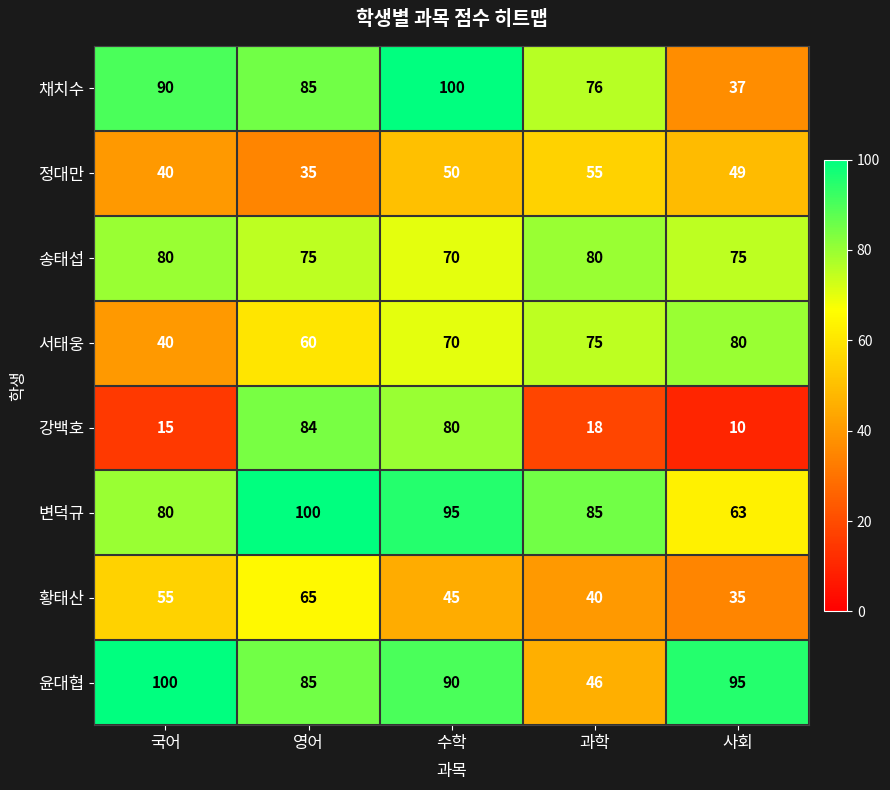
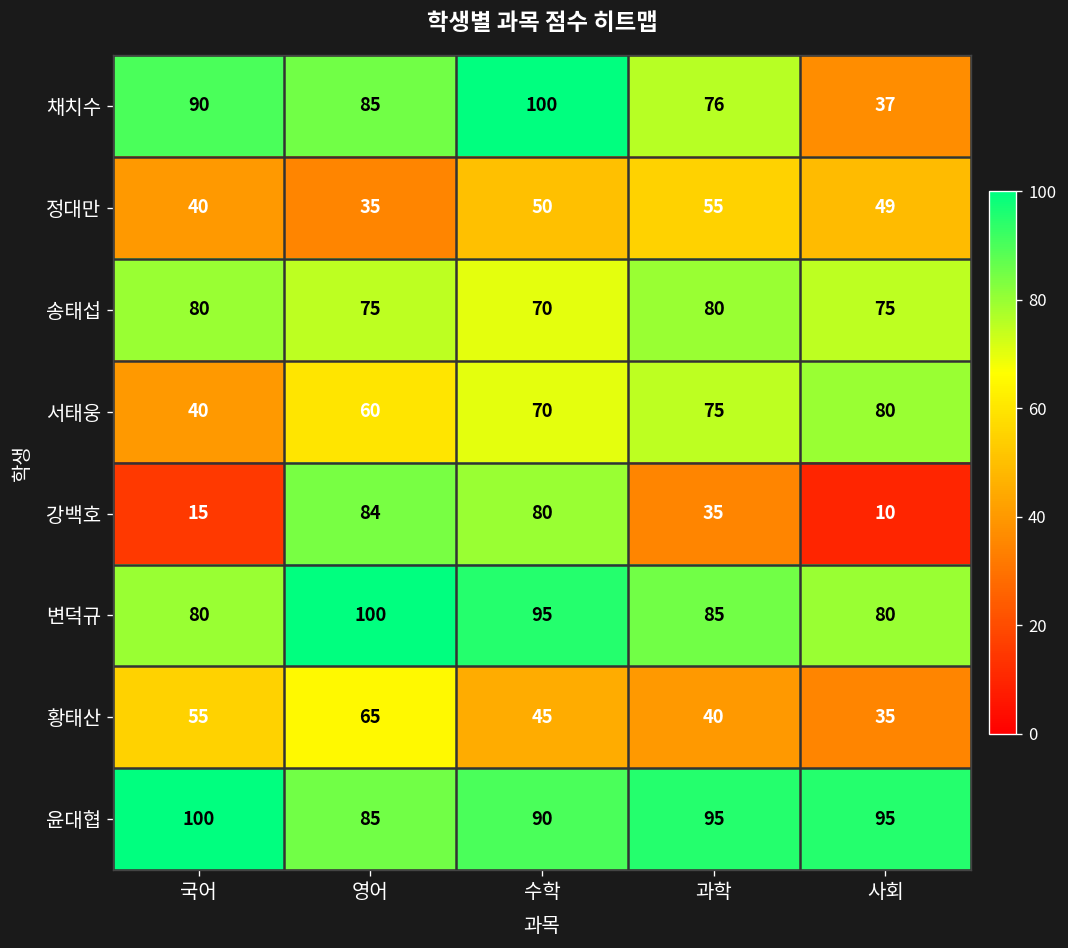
강백호, 과학: 18 -> 35
변덕규, 사회: 63 -> 80
윤대협, 과학: 46 -> 95
